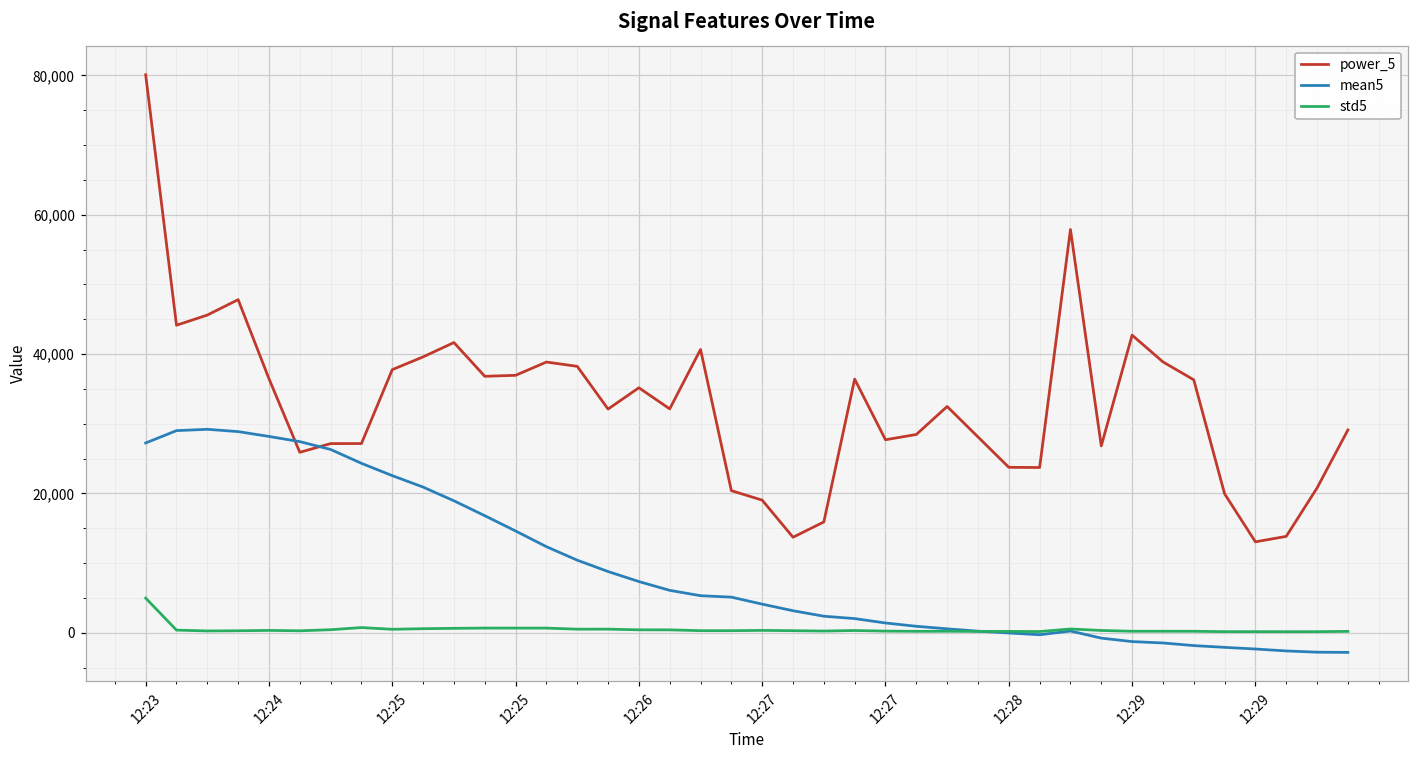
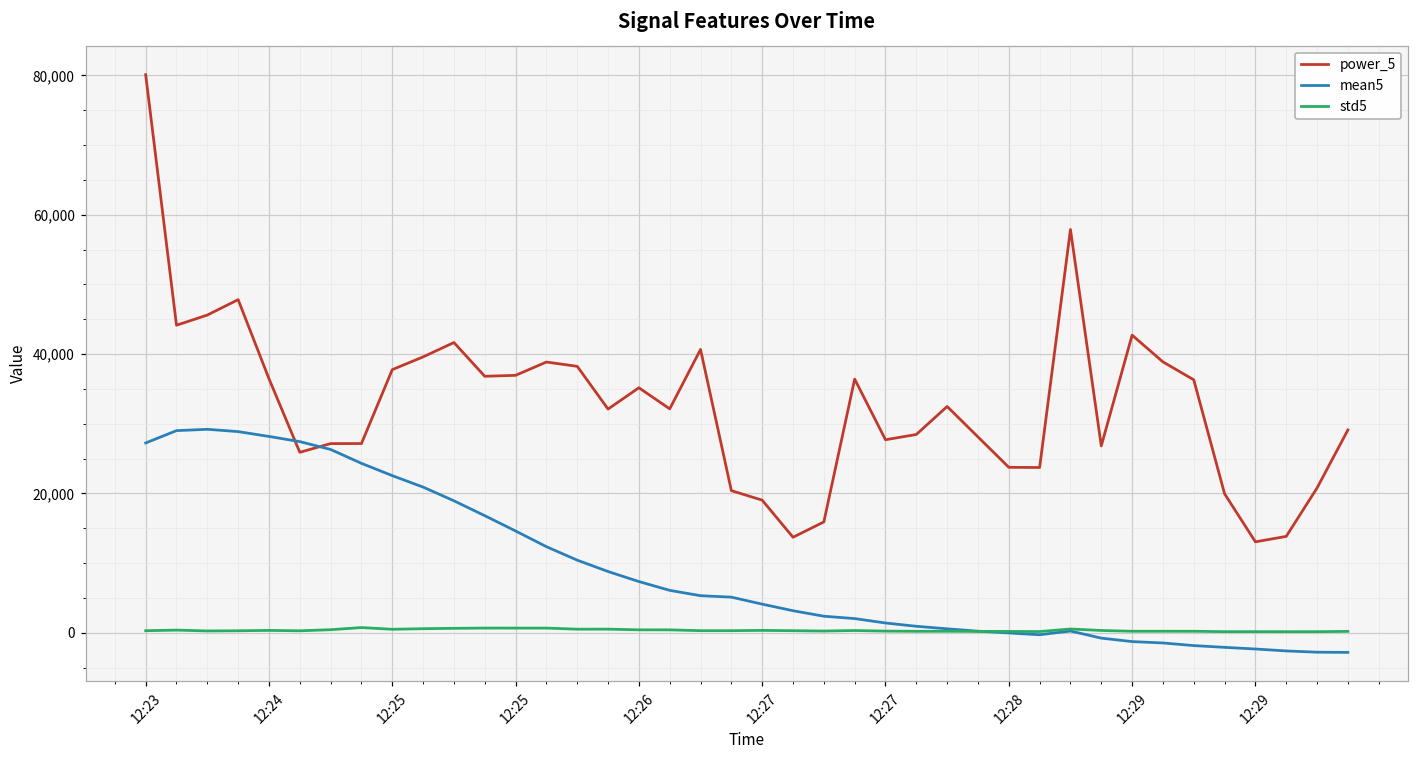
std5, 12:23: 5,000 -> 0
